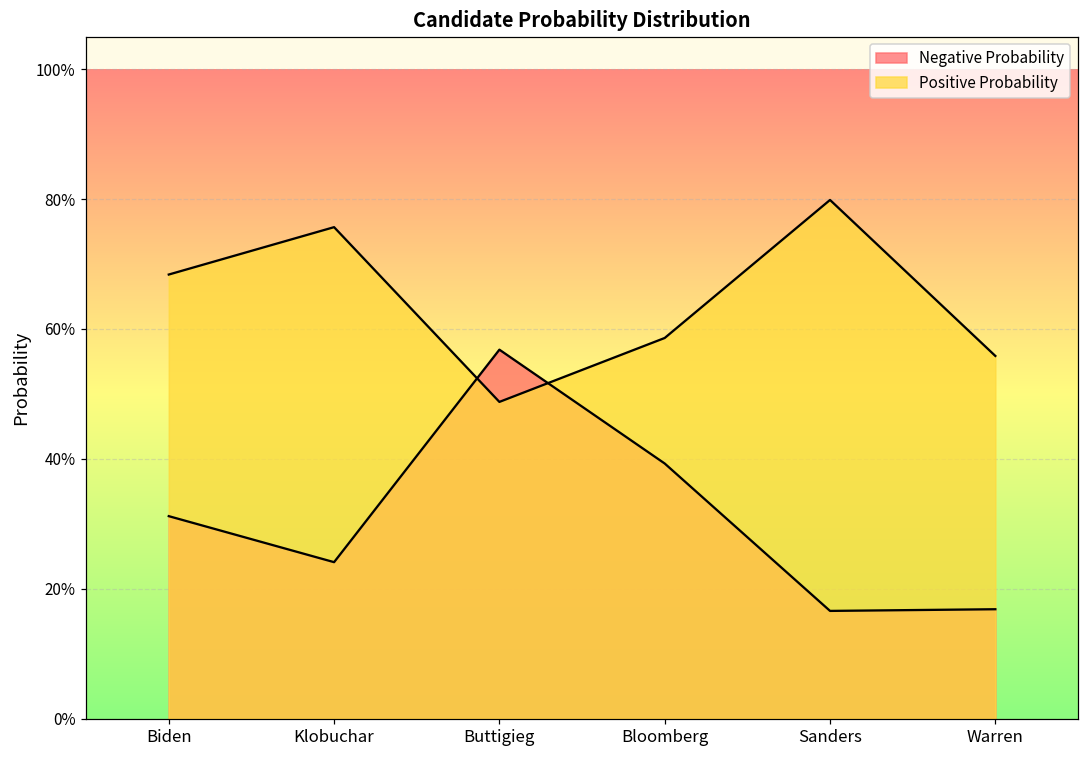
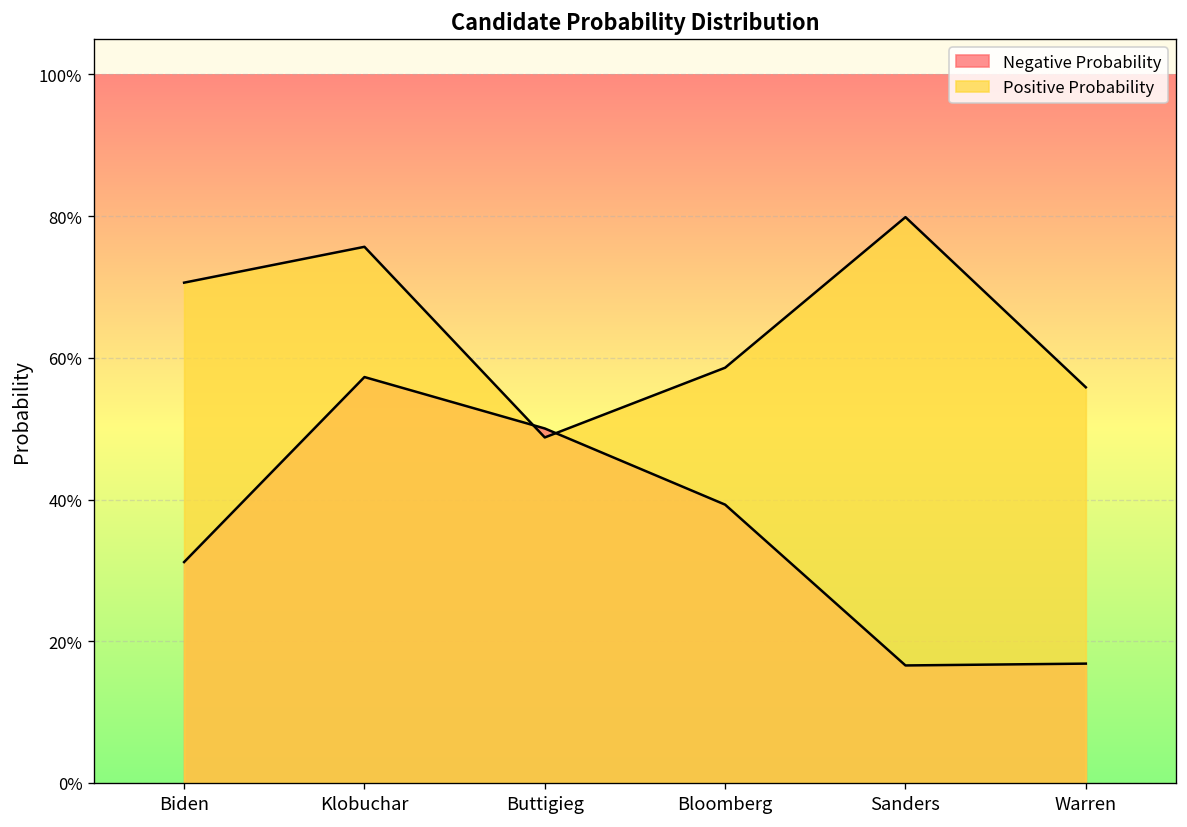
Positive Probability, Biden: 68% -> 71%
Negative Probability, Klobuchar: 24% -> 57%
Negative Probability, Buttigieg: 57% -> 50%
